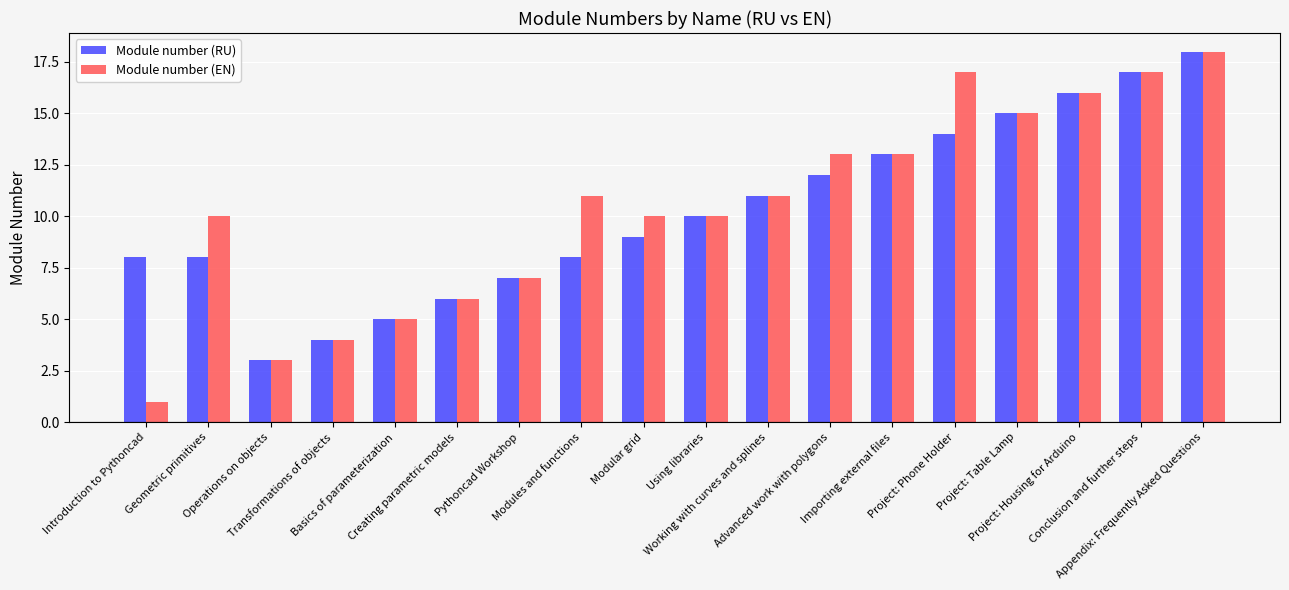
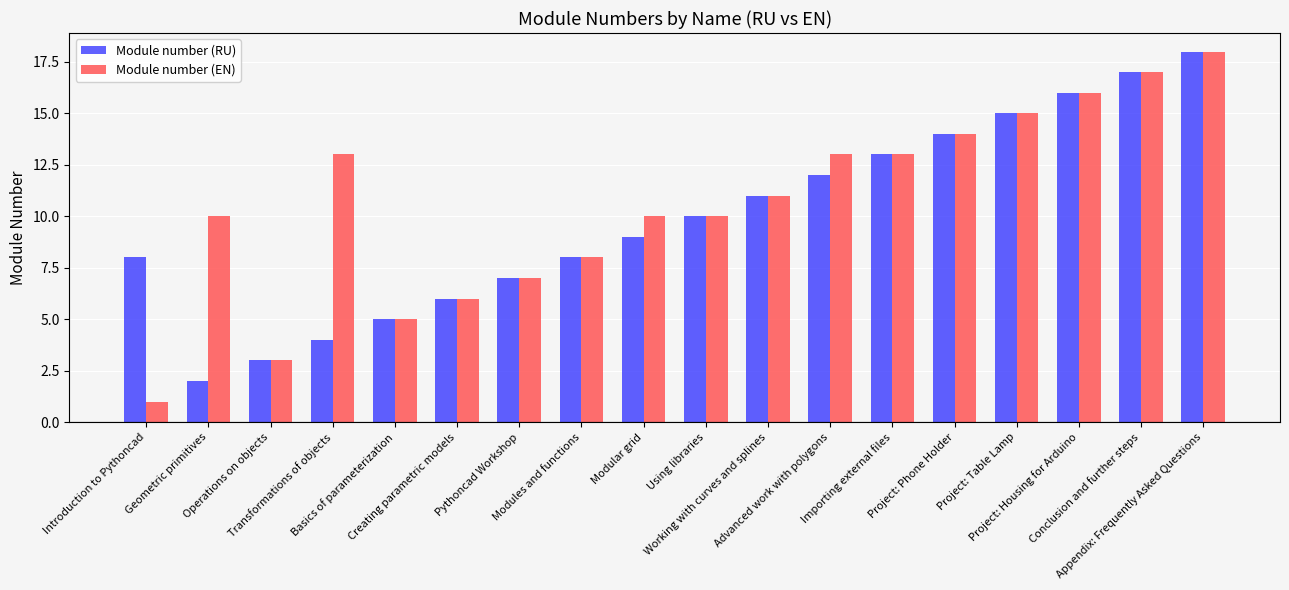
Module number (RU), Geometric primitives: 8 -> 2
Module number (EN), Transformations of objects: 4 -> 13
Module number (EN), Modules and functions: 11 -> 8
Module number (EN), Project: Phone Holder: 17 -> 14
